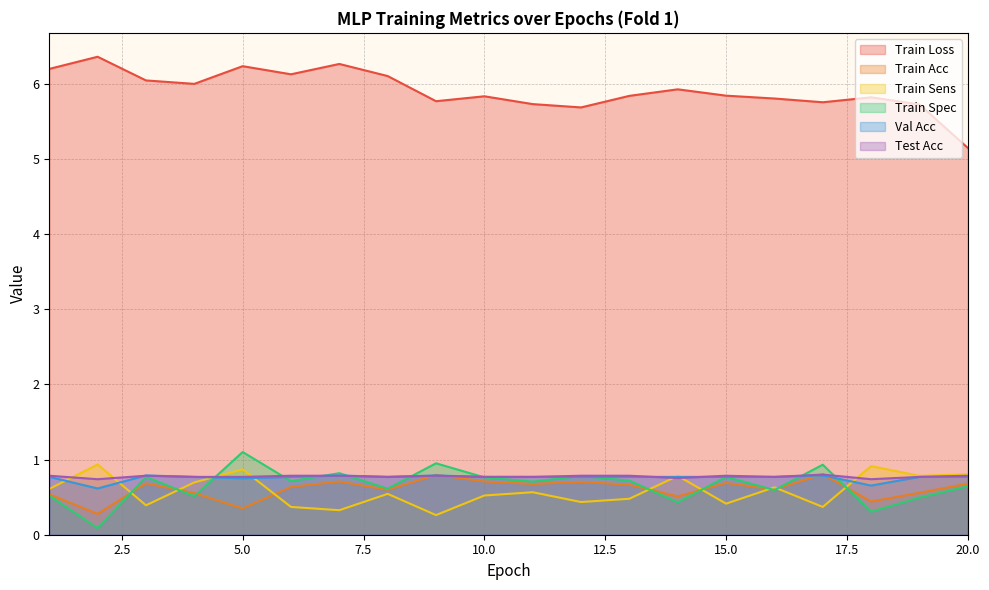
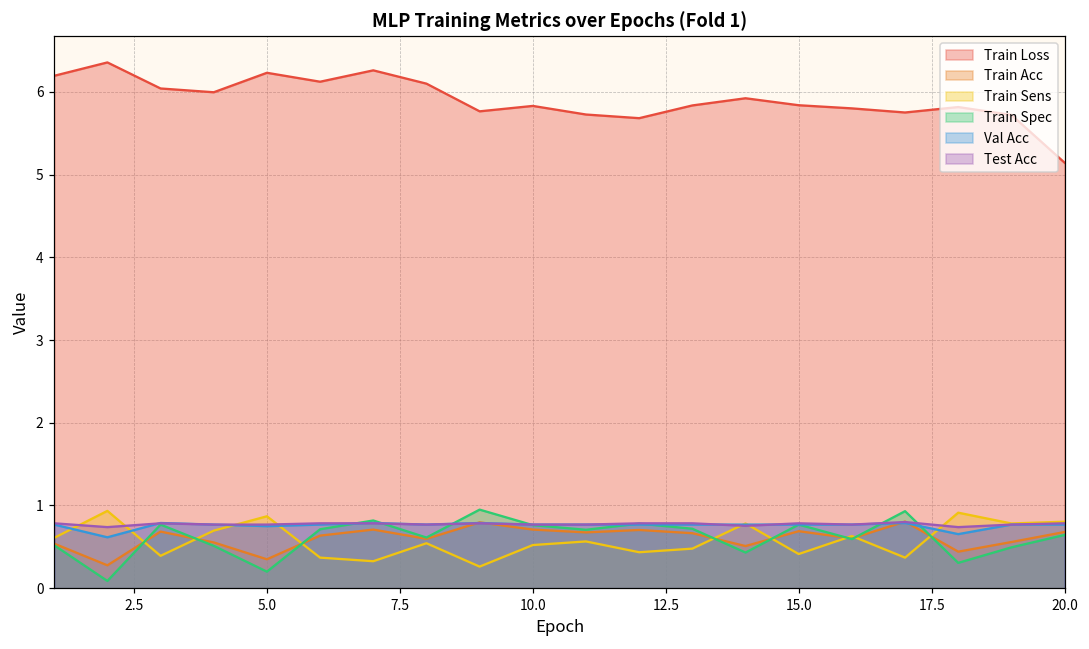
Train Spec, 5.0: 1.1 -> 0.2
